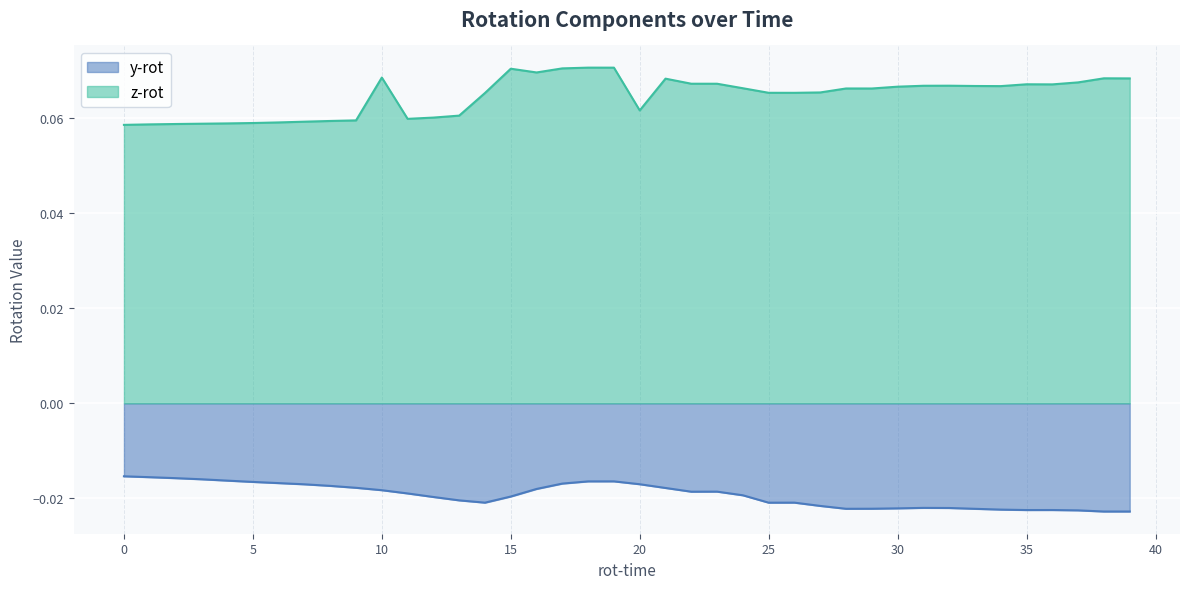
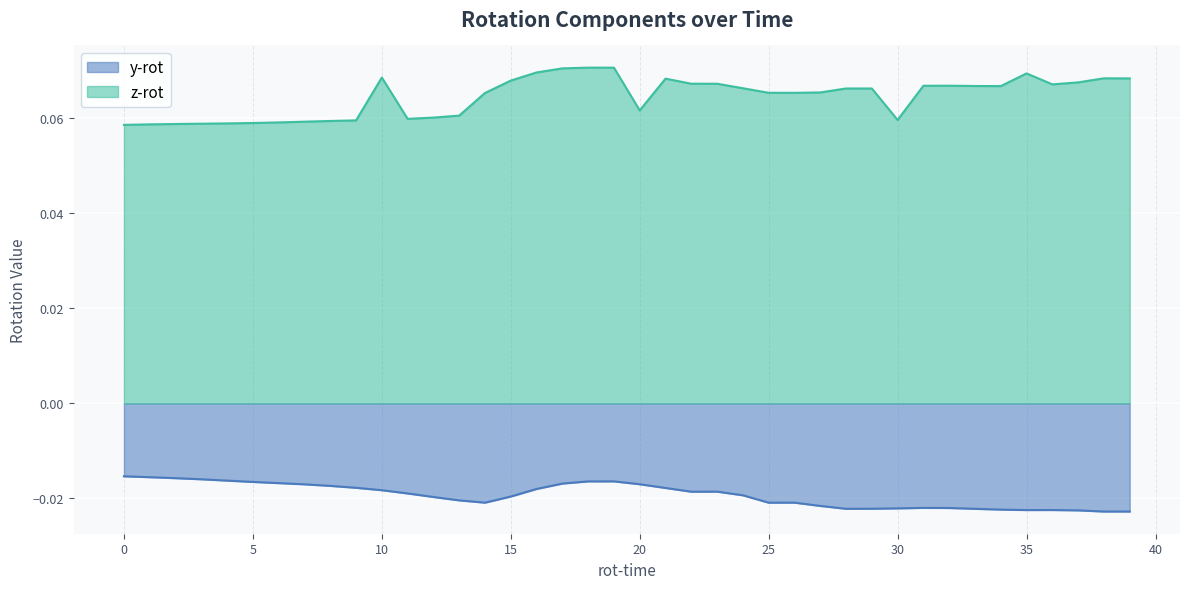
z-rot, 15: 0.070 -> 0.068
z-rot, 30: 0.067 -> 0.060
z-rot, 35: 0.067 -> 0.069
